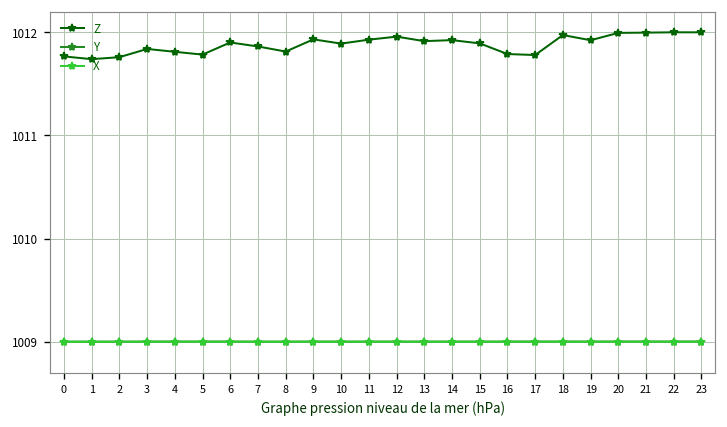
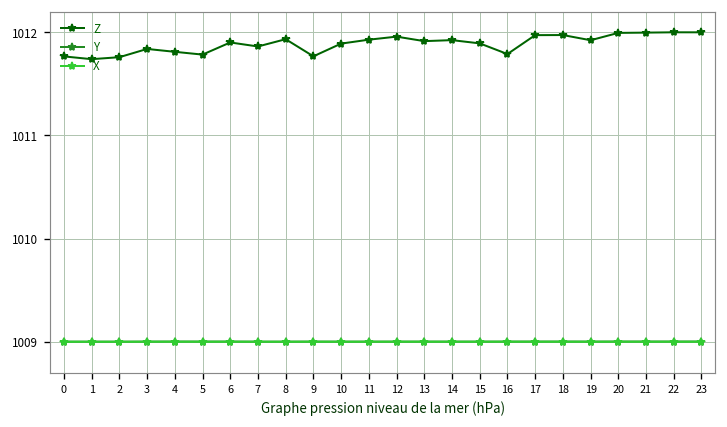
Z, 8: 1011.8 -> 1011.9
Z, 9: 1011.9 -> 1011.8
Z, 17: 1011.8 -> 1012.0
